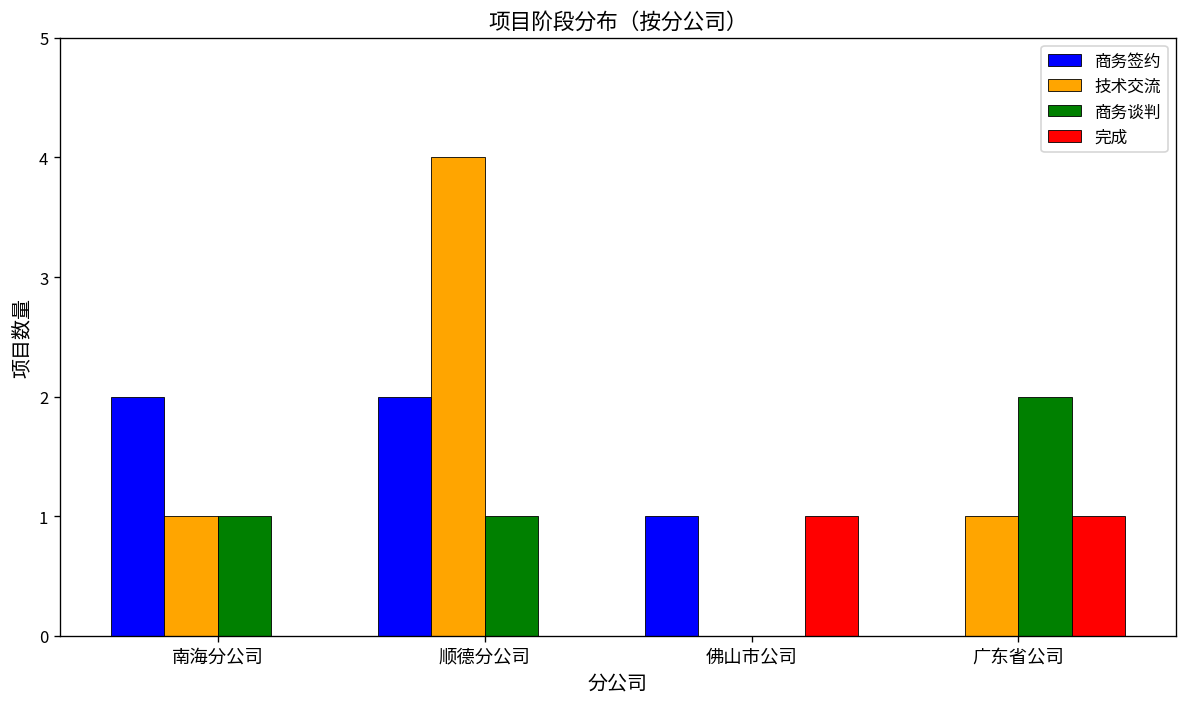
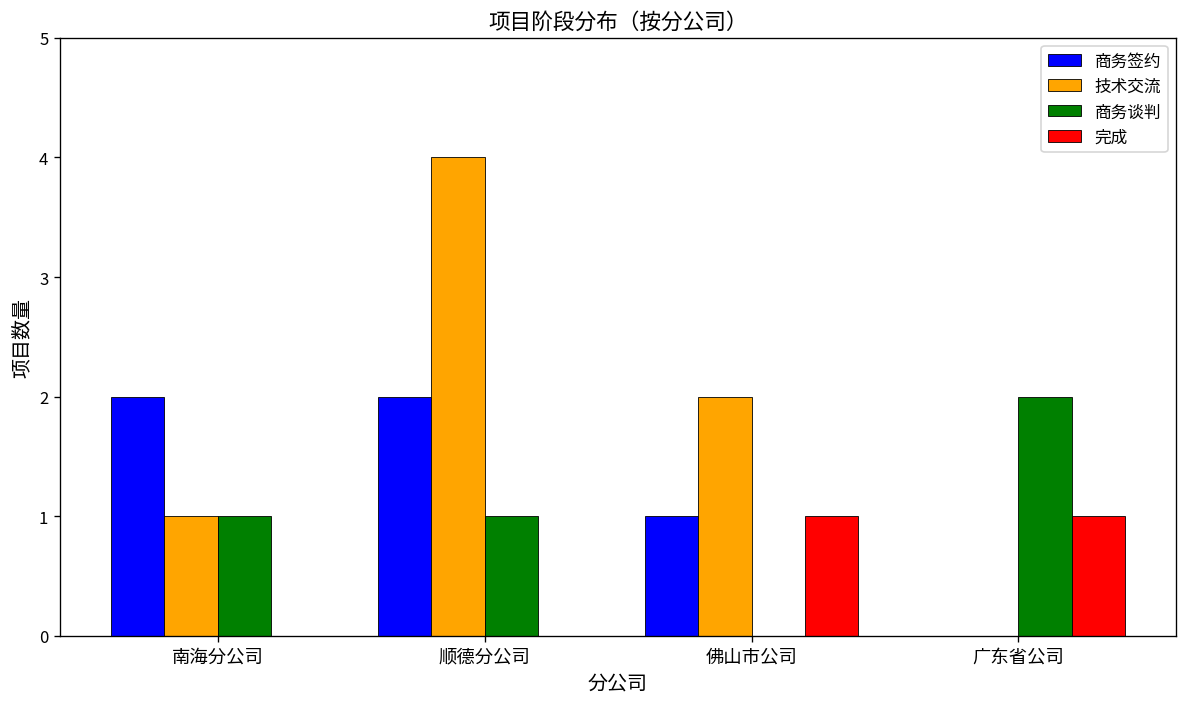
技术交流, 佛山市公司: 0 -> 2
技术交流, 广东省公司: 1 -> 0
